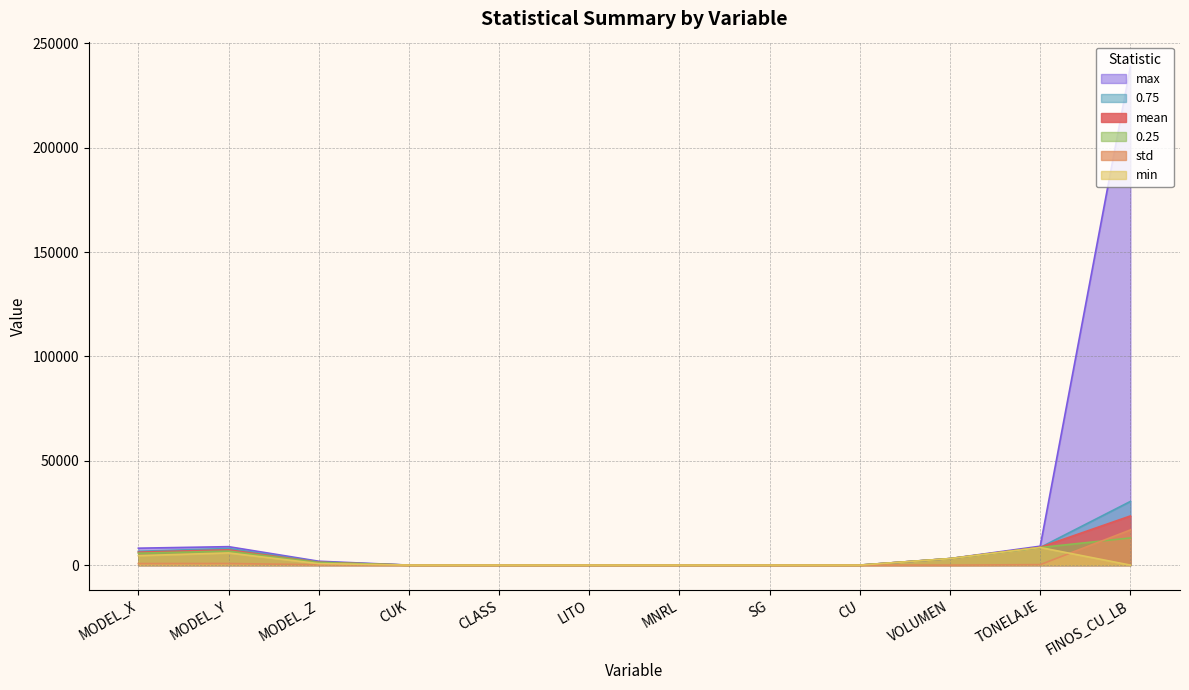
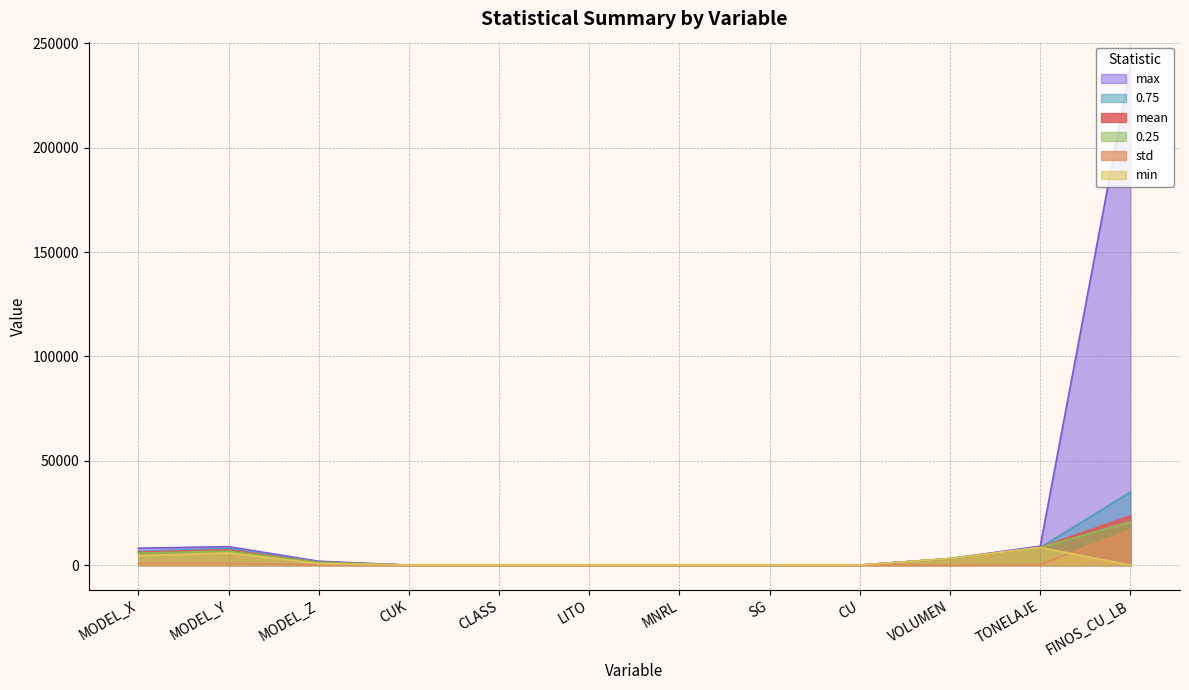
0.75, FINOS_CU_LB: 31000 -> 35000
0.25, FINOS_CU_LB: 13000 -> 21000
